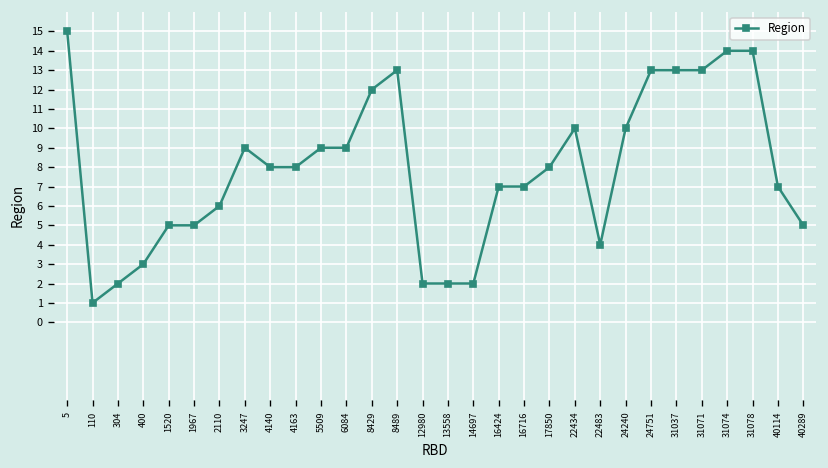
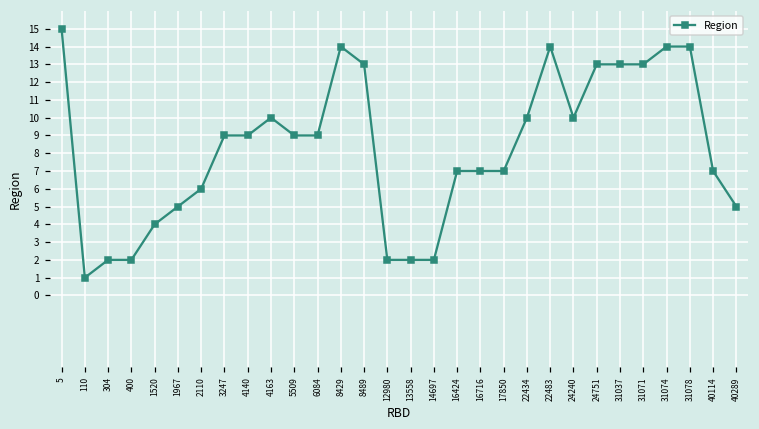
400: 3 -> 2
1520: 5 -> 4
4140: 8 -> 9
4163: 8 -> 10
8429: 12 -> 14
17850: 8 -> 7
22483: 4 -> 14
